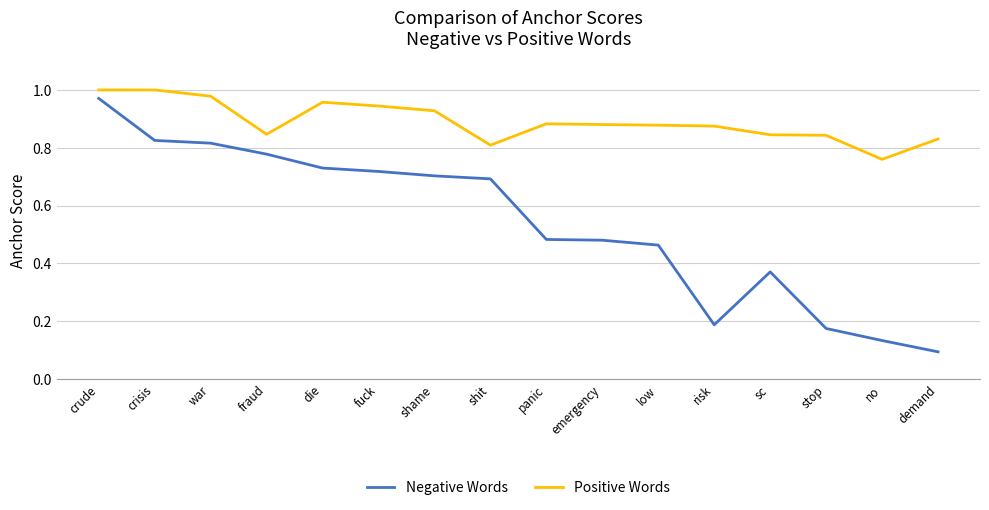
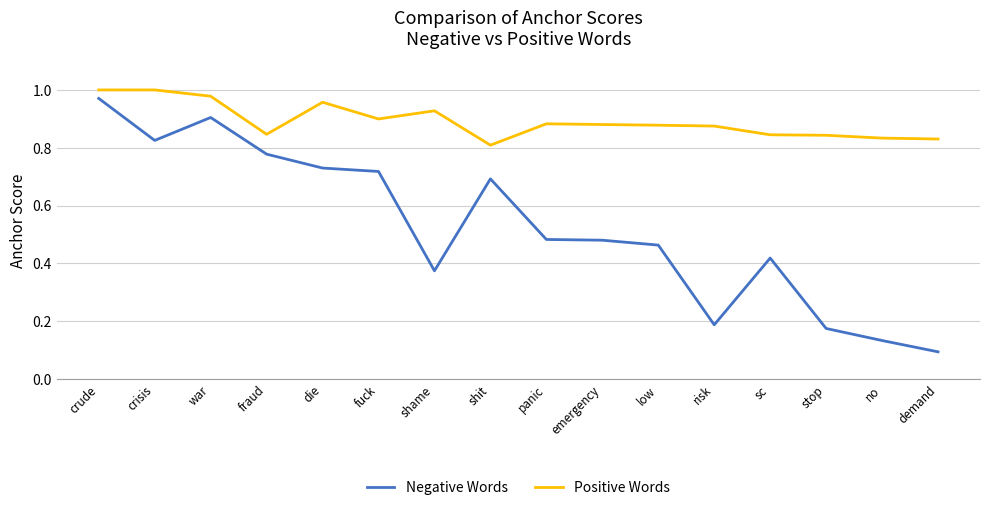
Negative Words, war: 0.82 -> 0.90
Positive Words, fuck: 0.94 -> 0.90
Negative Words, shame: 0.70 -> 0.37
Negative Words, sc: 0.37 -> 0.42
Positive Words, no: 0.76 -> 0.83
